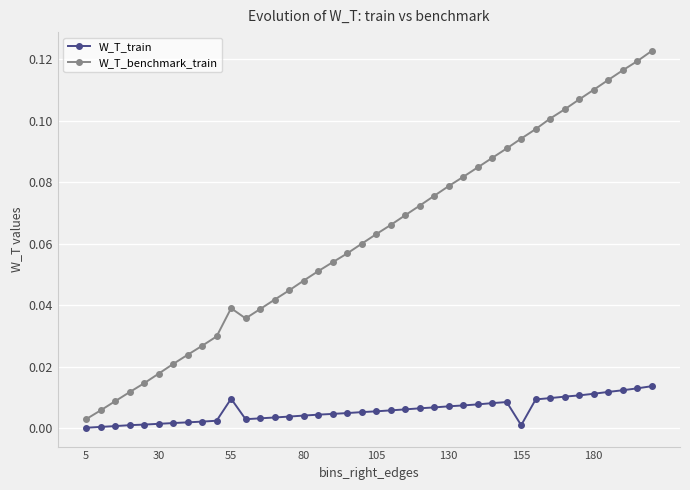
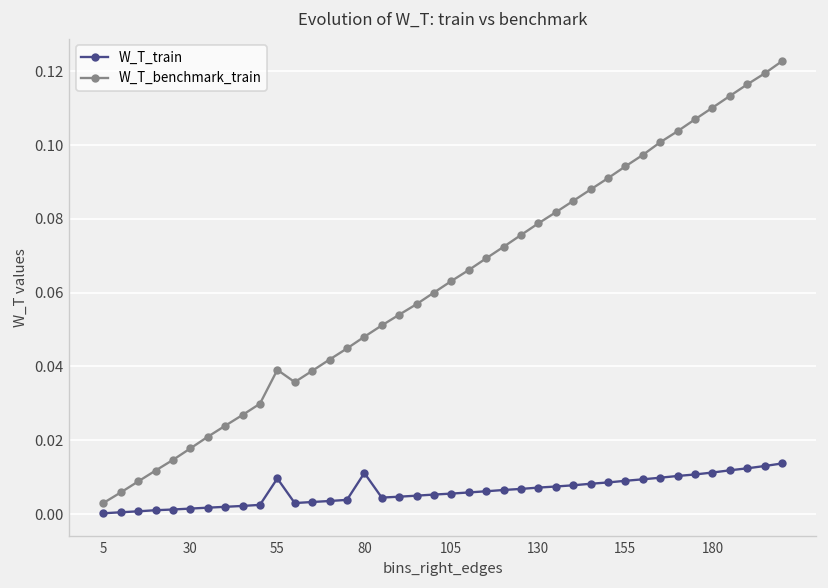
W_T_train, 80: 0.004 -> 0.011
W_T_train, 155: 0.001 -> 0.009
